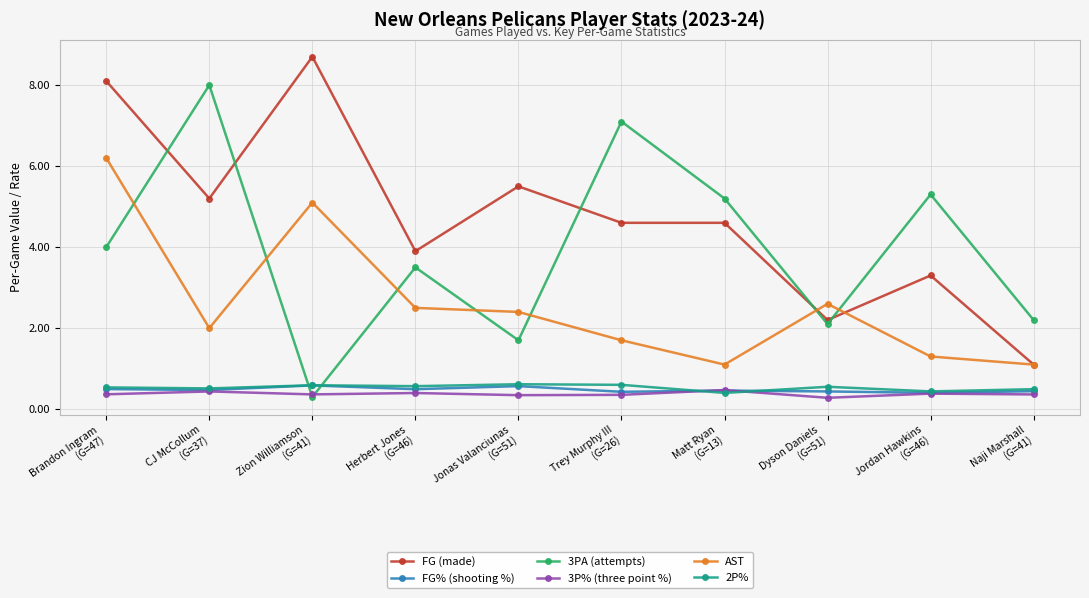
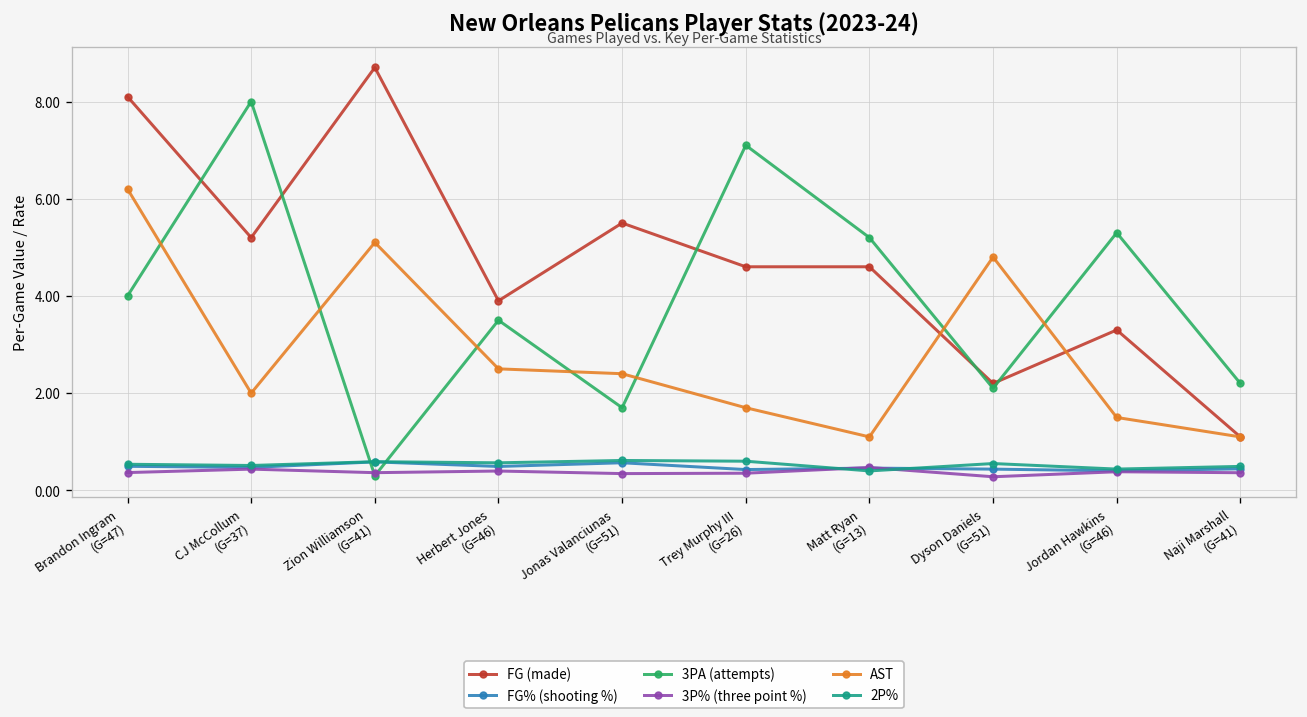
AST, Dyson Daniels (G=51): 2.6 -> 4.8
AST, Jordan Hawkins (G=46): 1.3 -> 1.5
